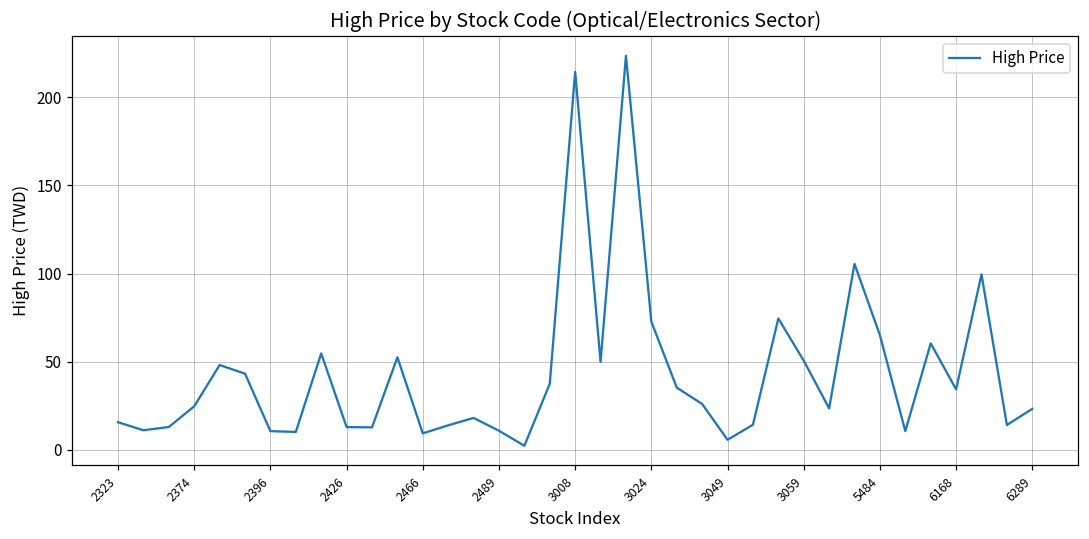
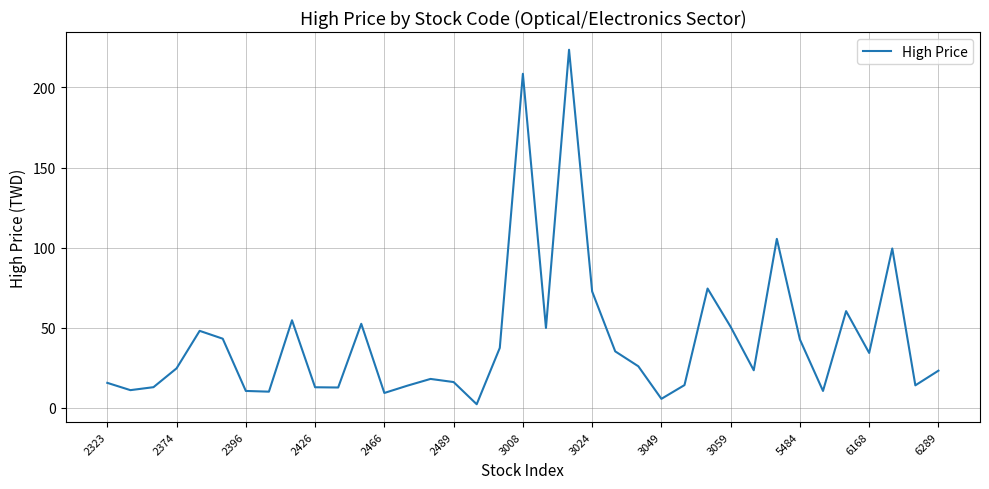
2489: 11 -> 16
3008: 214 -> 209
5484: 65 -> 43
